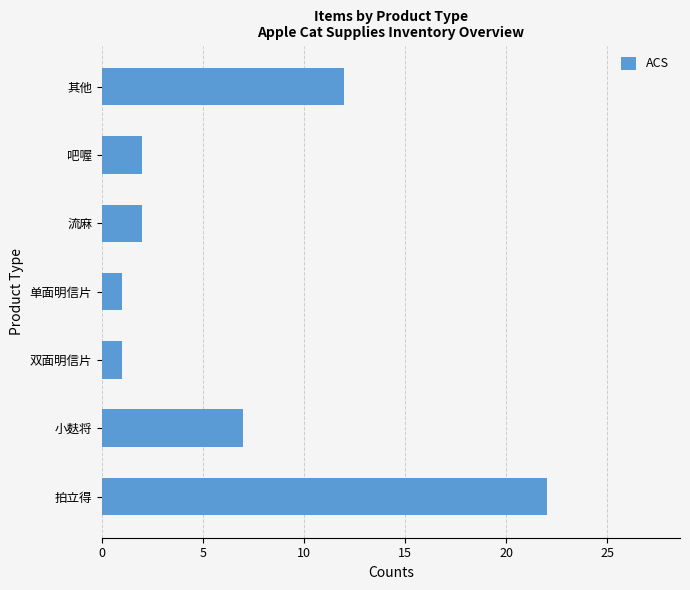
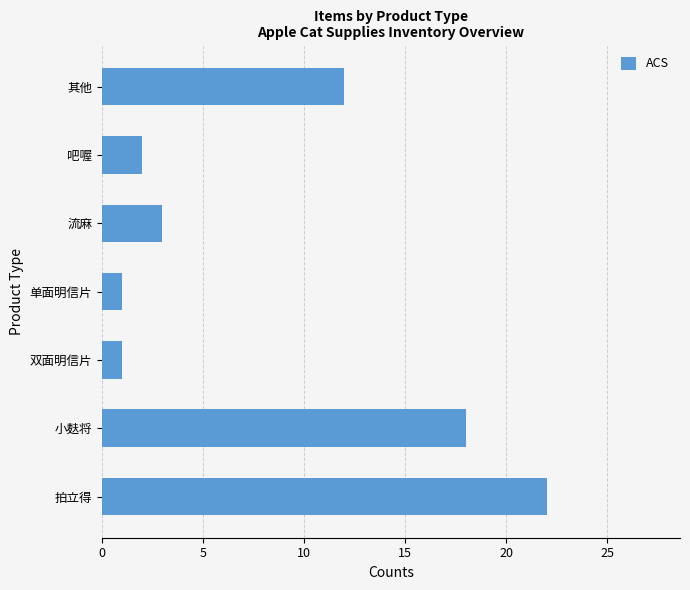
流麻: 2 -> 3
小麸将: 7 -> 18
